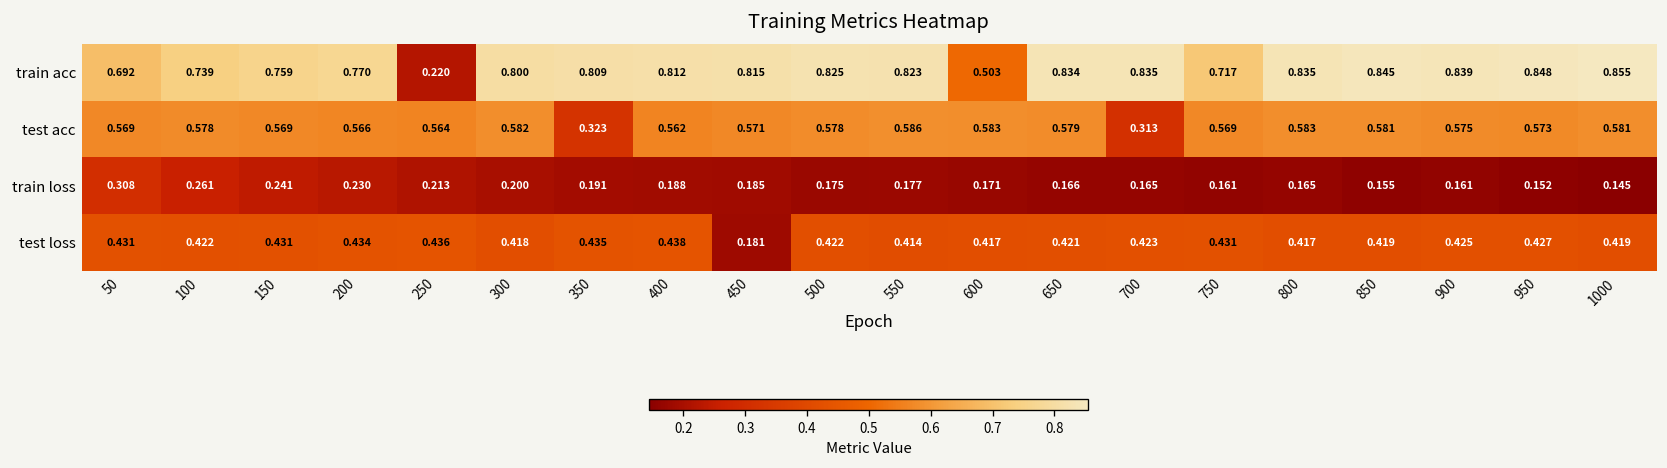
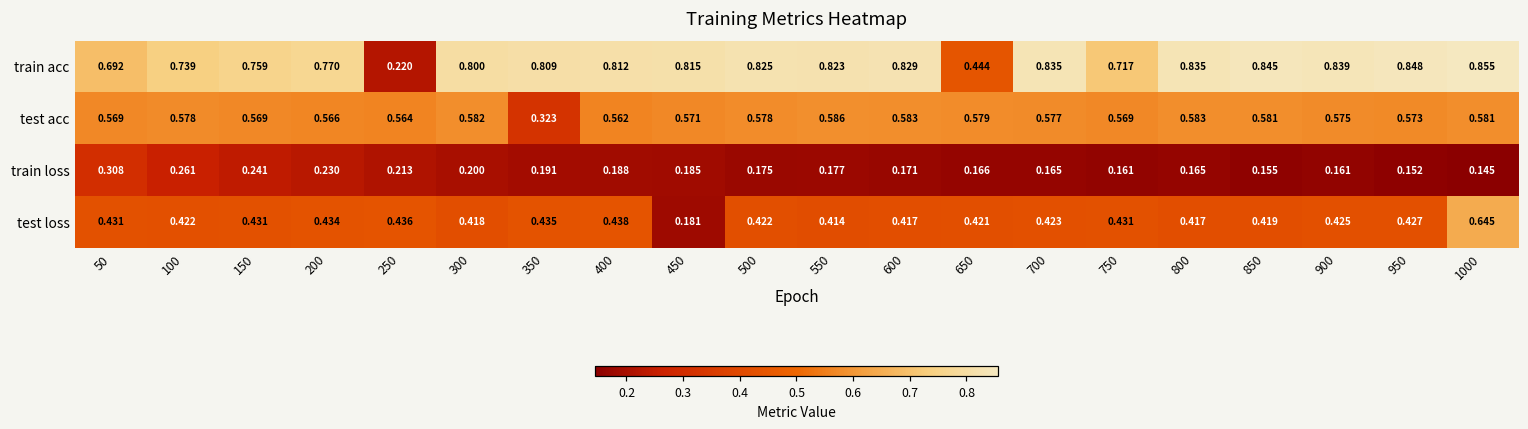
train acc, 600: 0.503 -> 0.829
train acc, 650: 0.834 -> 0.444
test acc, 700: 0.313 -> 0.577
test loss, 1000: 0.419 -> 0.645
